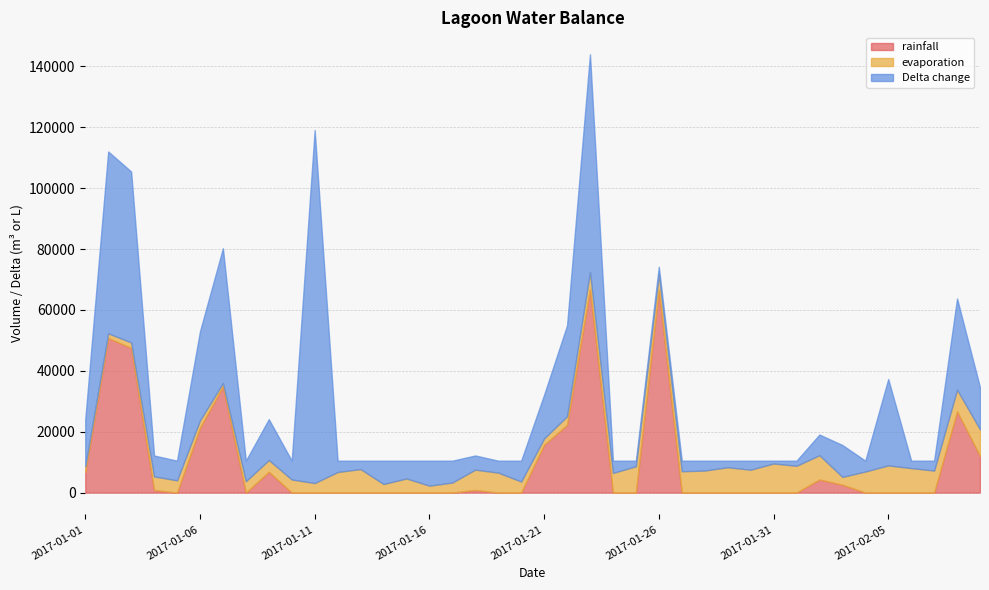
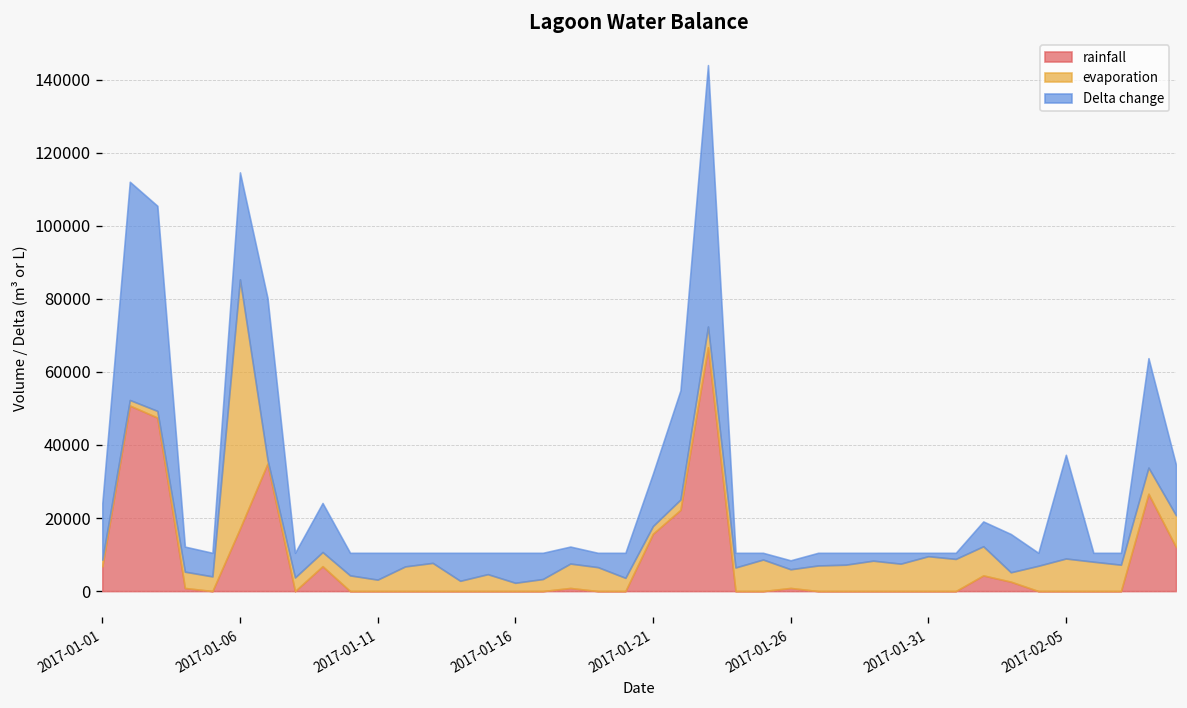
rainfall, 2017-01-06: 21000 -> 17000
evaporation, 2017-01-06: 2000 -> 68000
Delta change, 2017-01-11: 116000 -> 7000
rainfall, 2017-01-26: 67000 -> 1000
